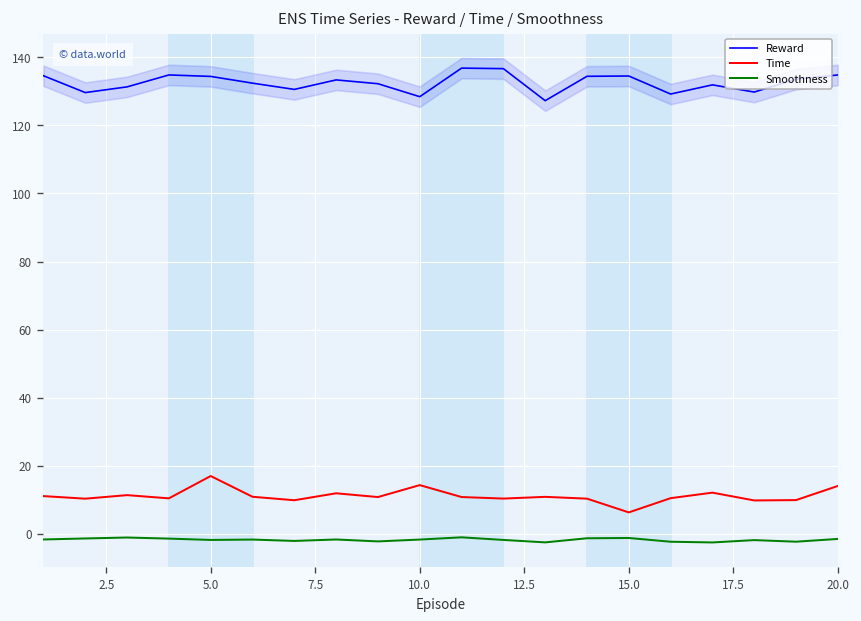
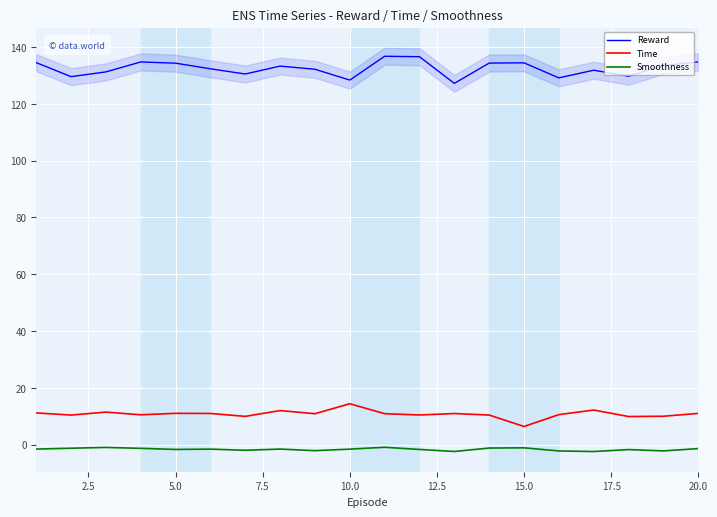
Time, 5.0: 17 -> 11
Time, 20.0: 14 -> 11
